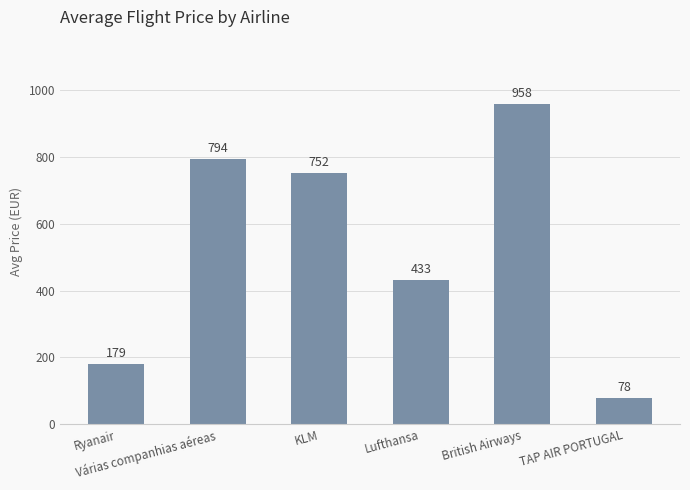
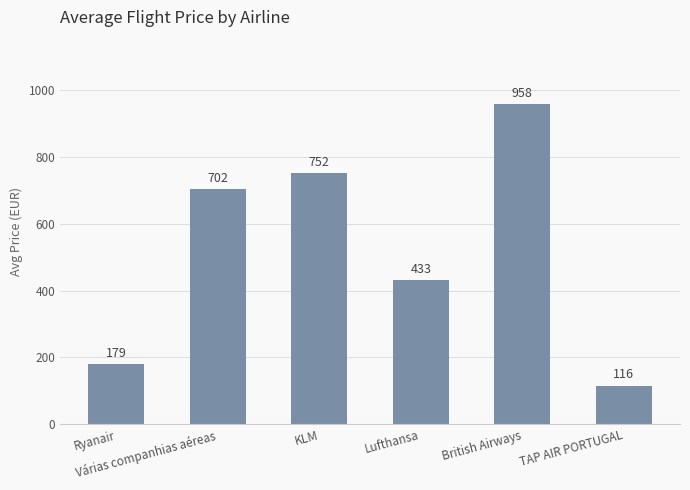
Várias companhias aéreas: 794 -> 702
TAP AIR PORTUGAL: 78 -> 116
